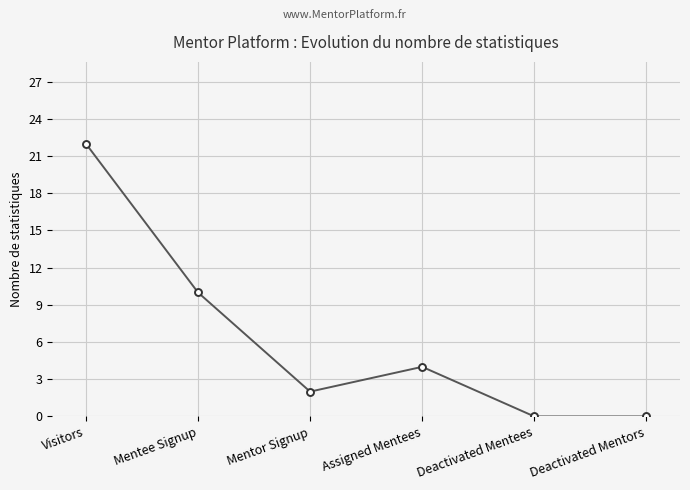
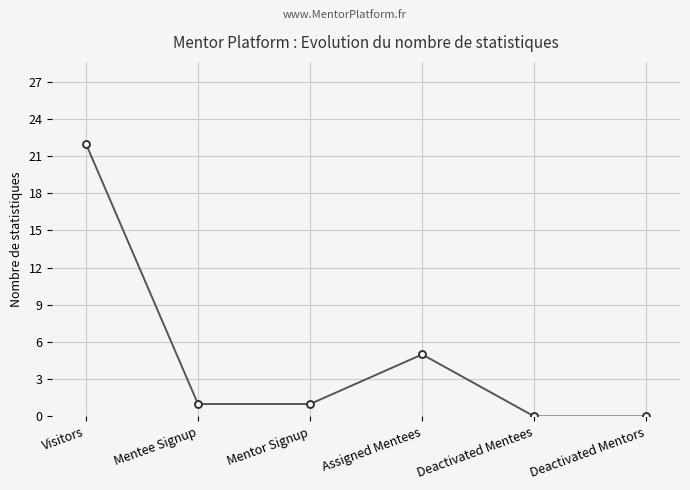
Mentee Signup: 10 -> 1
Mentor Signup: 2 -> 1
Assigned Mentees: 4 -> 5
